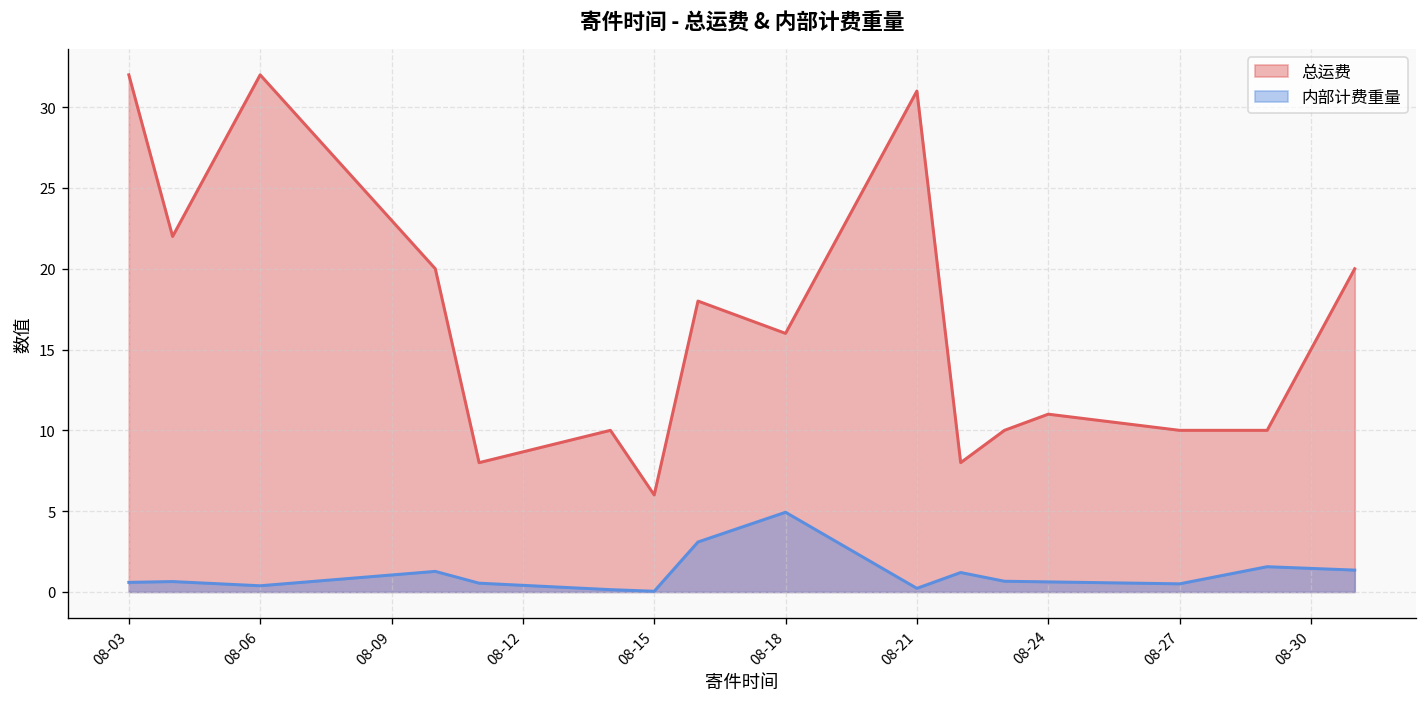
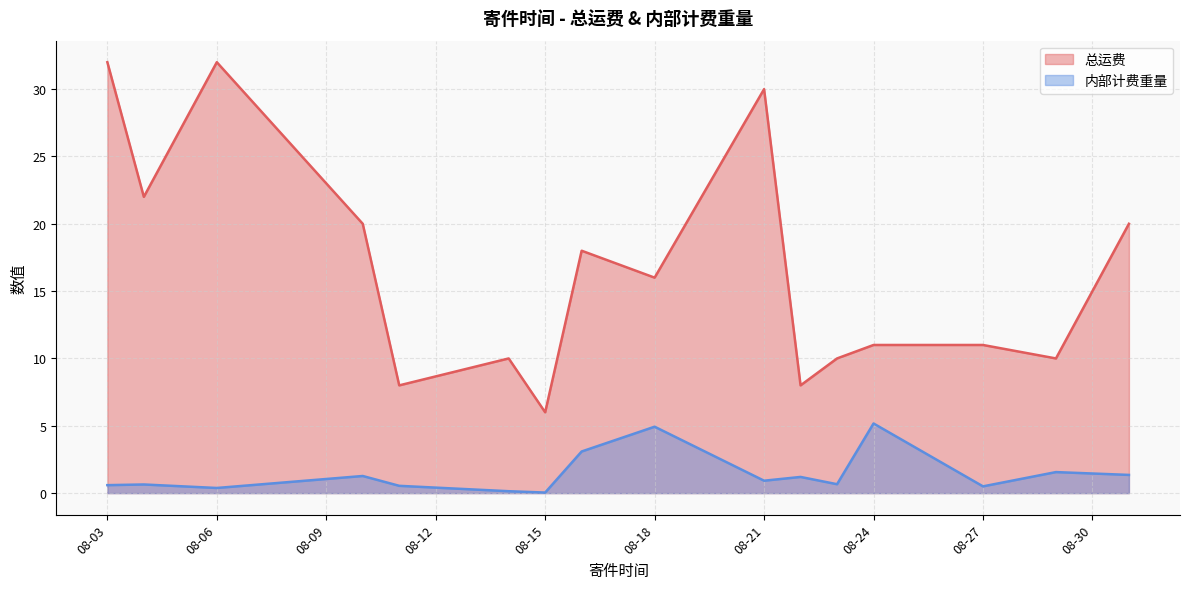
总运费, 08-21: 31 -> 30
内部计费重量, 08-21: 0.2 -> 0.9
内部计费重量, 08-24: 0.6 -> 5.2
总运费, 08-27: 10 -> 11
